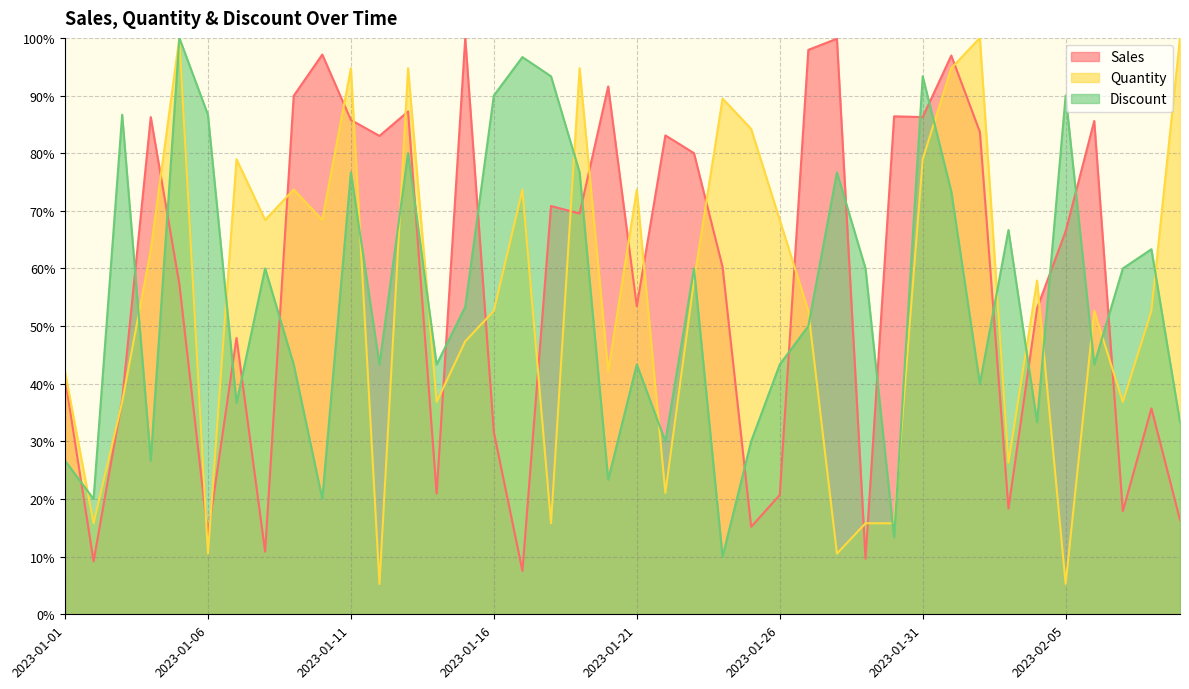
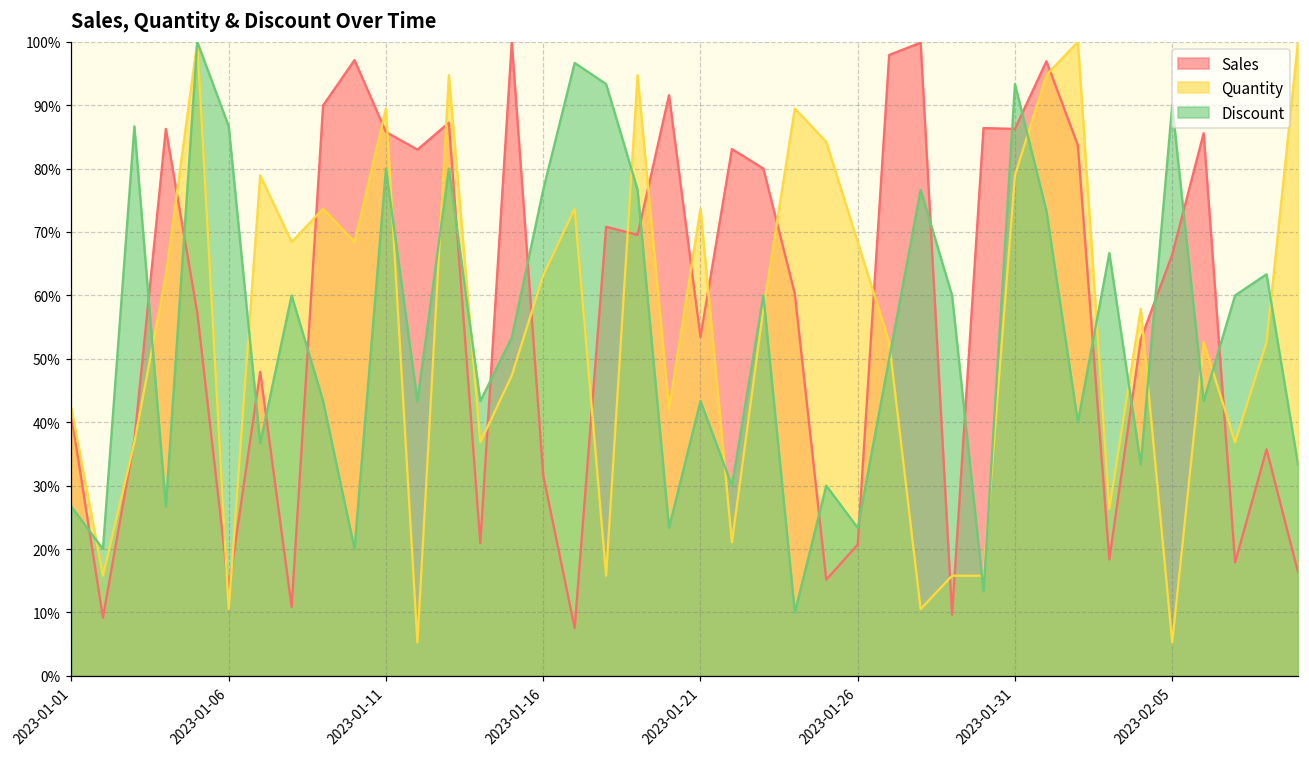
Quantity, 2023-01-11: 95% -> 89%
Discount, 2023-01-11: 77% -> 80%
Quantity, 2023-01-16: 53% -> 63%
Discount, 2023-01-16: 90% -> 77%
Discount, 2023-01-26: 43% -> 23%
